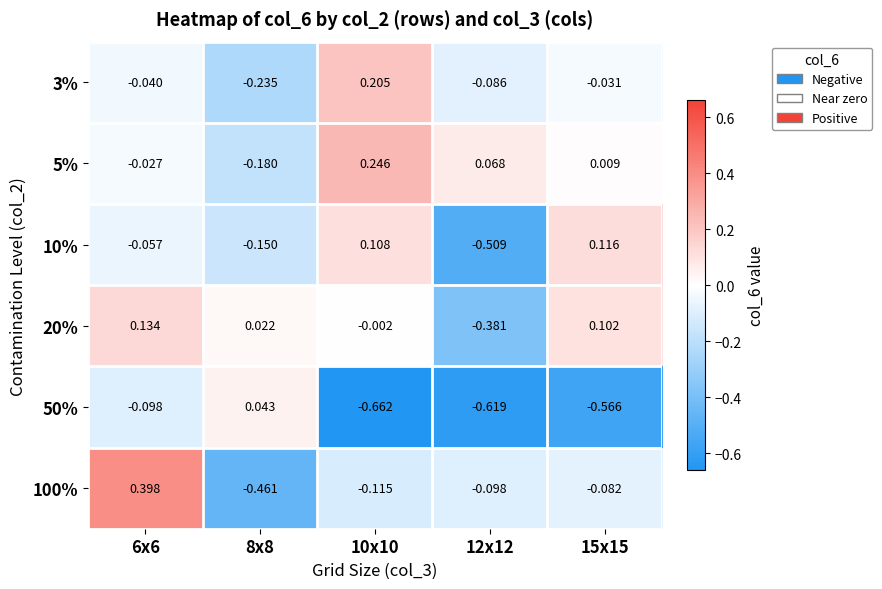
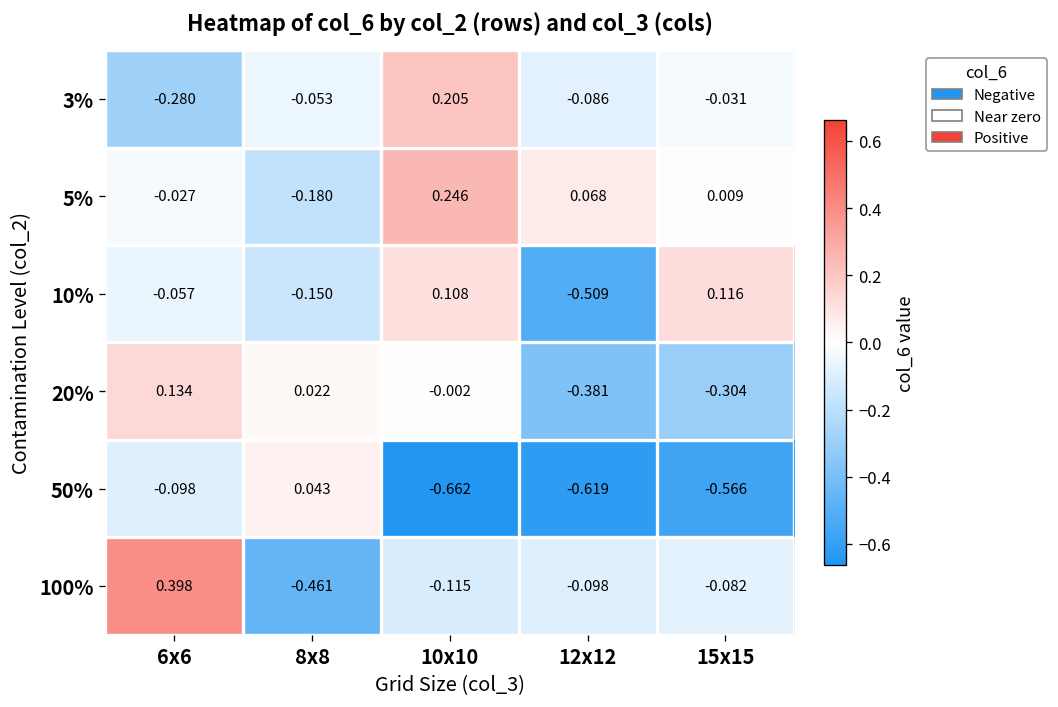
3%, 6x6: -0.040 -> -0.280
3%, 8x8: -0.235 -> -0.053
20%, 15x15: 0.102 -> -0.304
